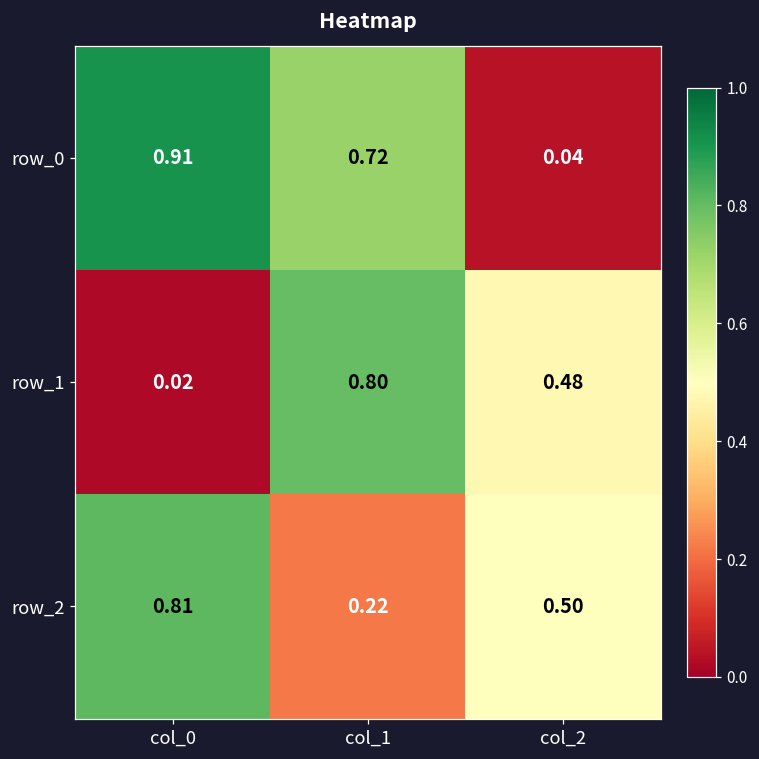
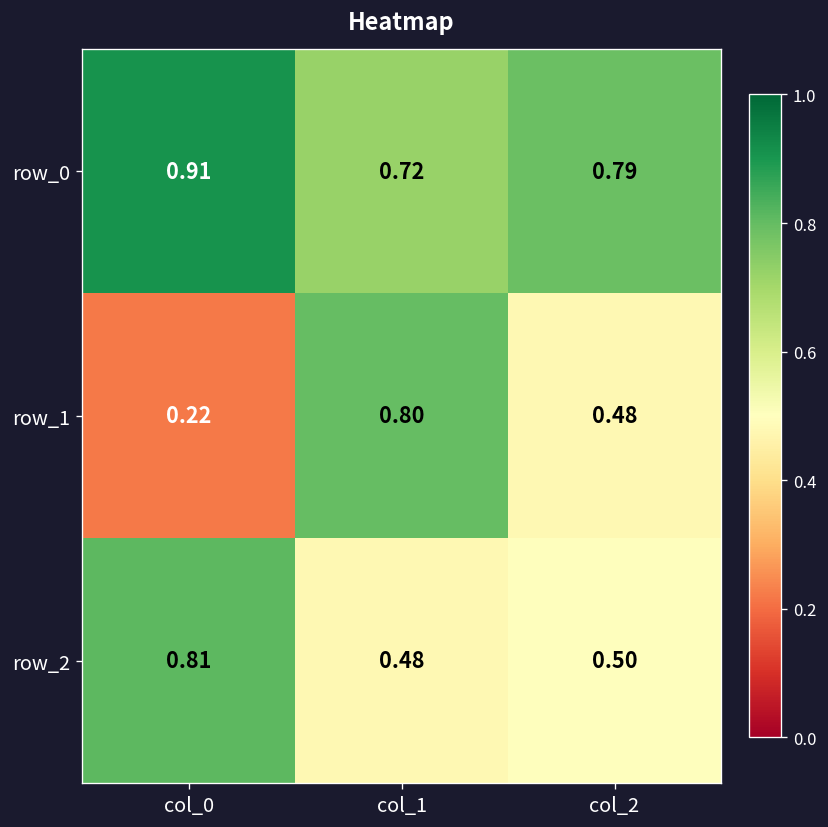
row_0, col_2: 0.04 -> 0.79
row_1, col_0: 0.02 -> 0.22
row_2, col_1: 0.22 -> 0.48
